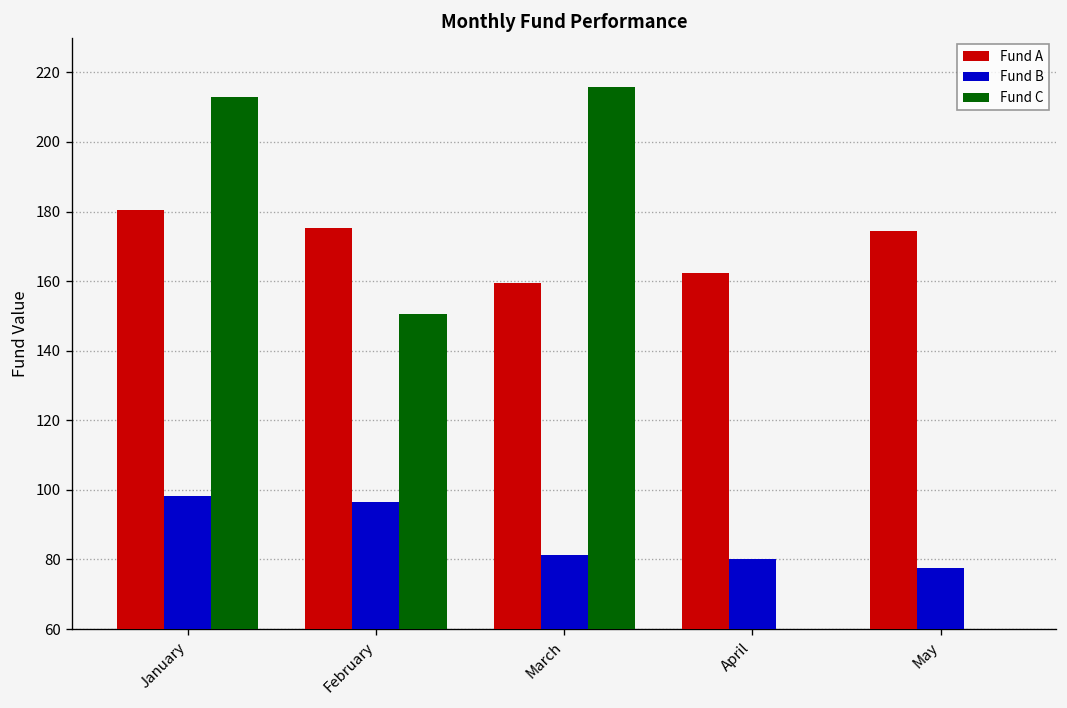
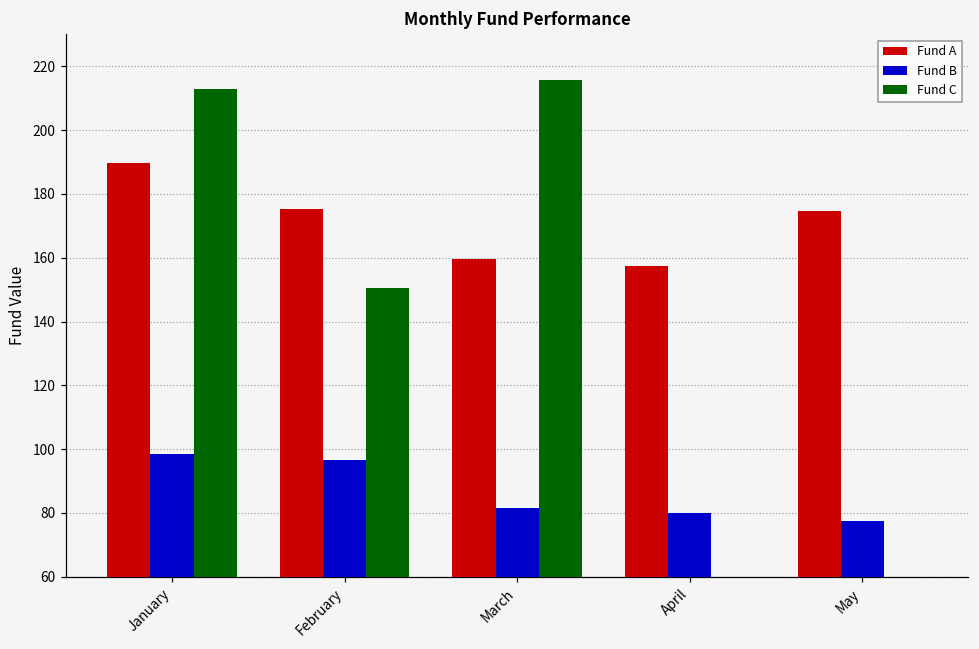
Fund A, January: 180 -> 190
Fund A, April: 162 -> 158
